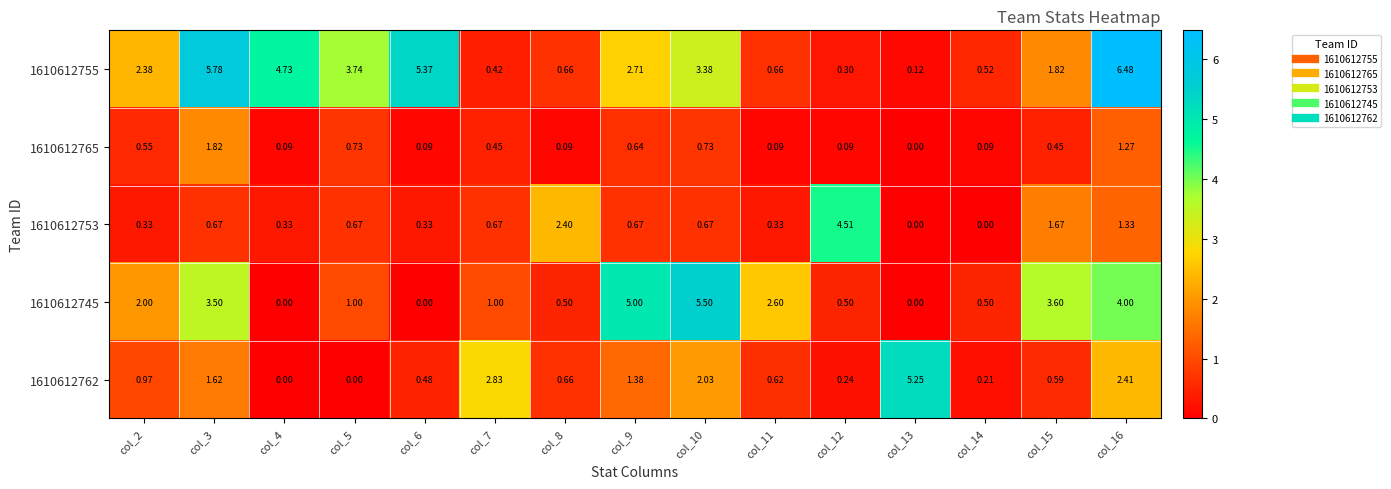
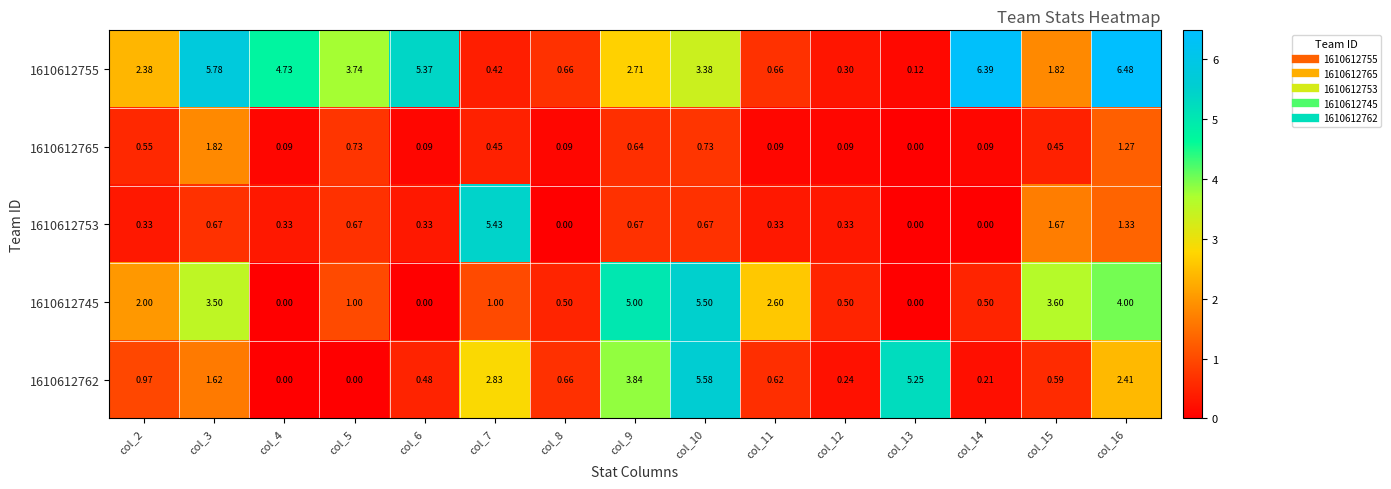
1610612755, col_14: 0.52 -> 6.39
1610612753, col_7: 0.67 -> 5.43
1610612753, col_8: 2.40 -> 0.00
1610612753, col_12: 4.51 -> 0.33
1610612762, col_9: 1.38 -> 3.84
1610612762, col_10: 2.03 -> 5.58
